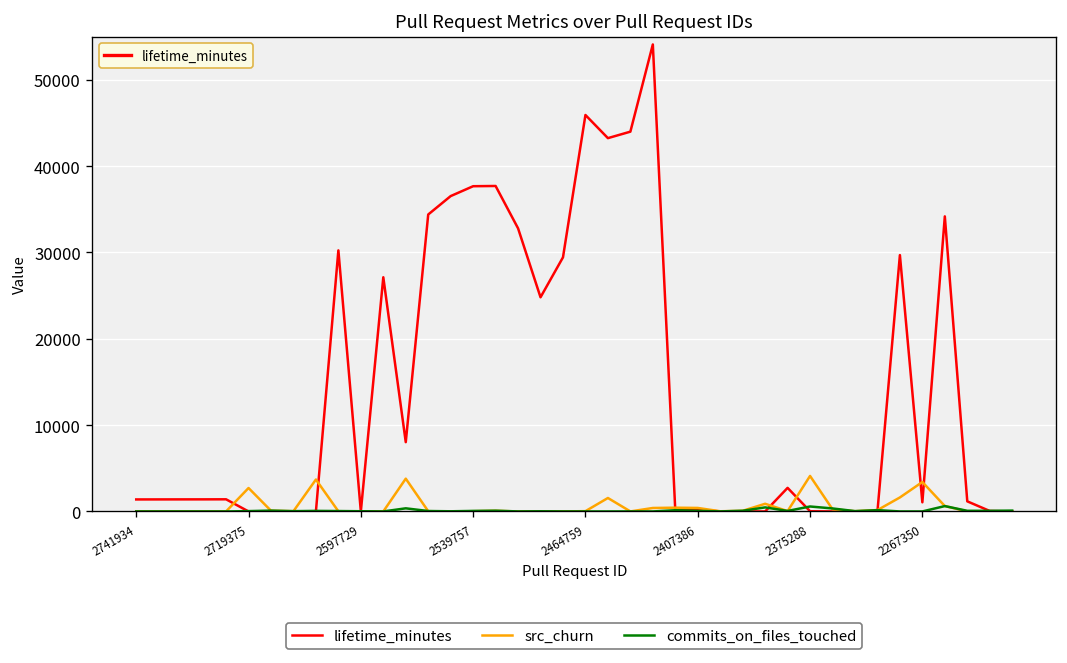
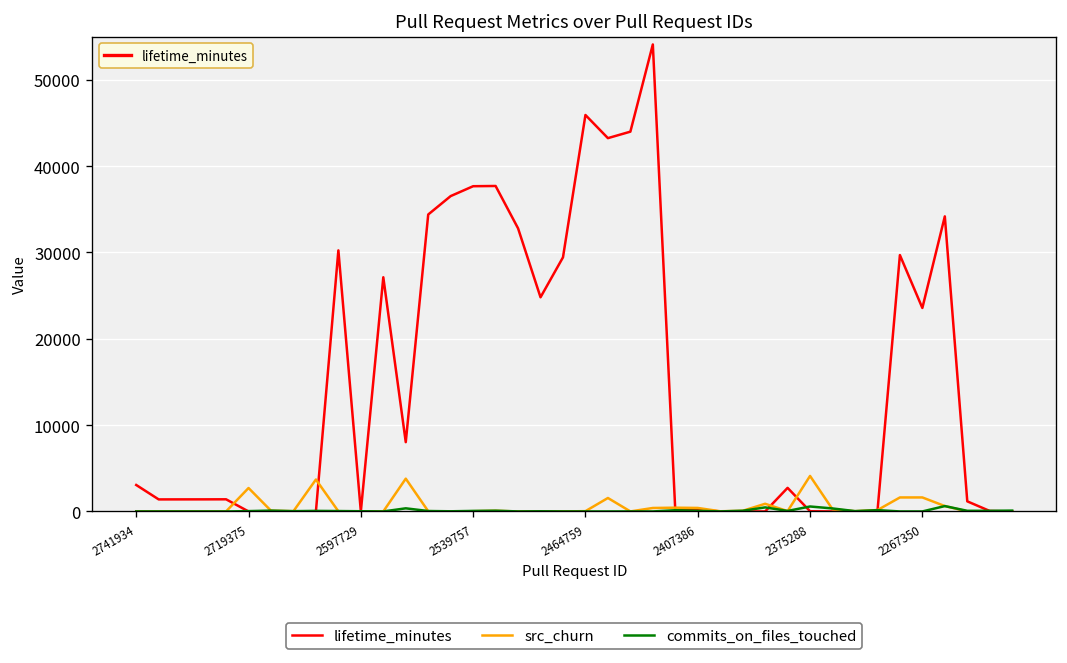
lifetime_minutes, 2741934: 1000 -> 3000
lifetime_minutes, 2267350: 1000 -> 24000
src_churn, 2267350: 3000 -> 2000
